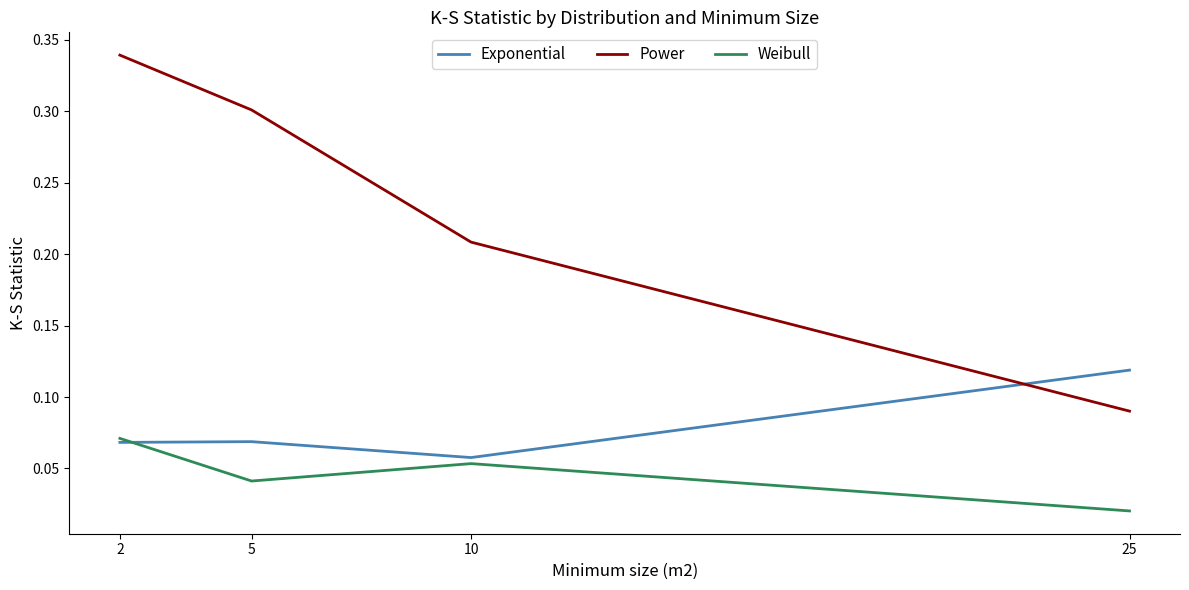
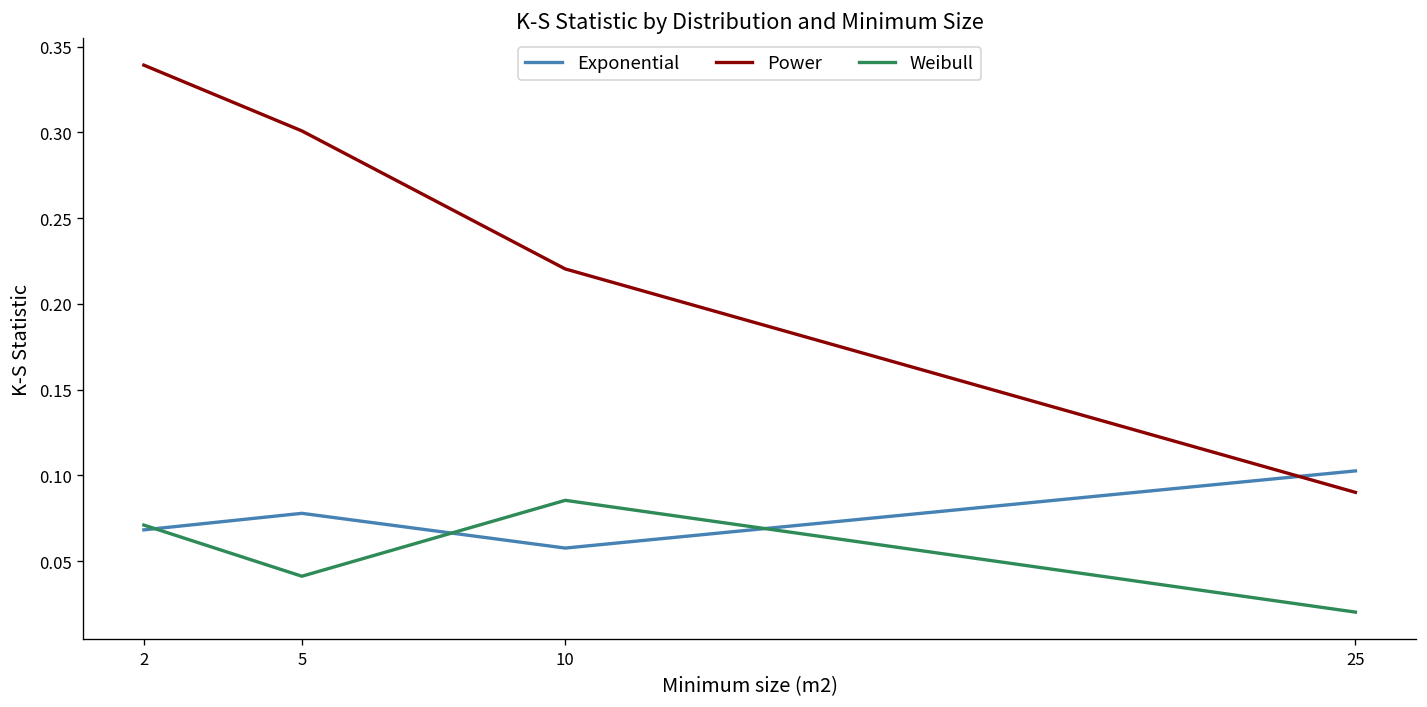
Exponential, 5: 0.069 -> 0.078
Power, 10: 0.208 -> 0.220
Weibull, 10: 0.053 -> 0.085
Exponential, 25: 0.119 -> 0.103
